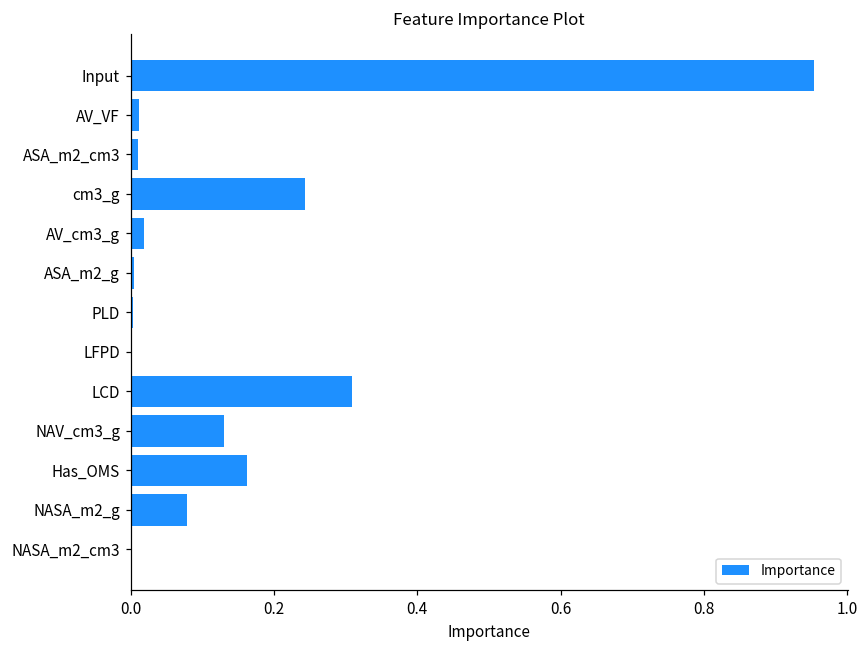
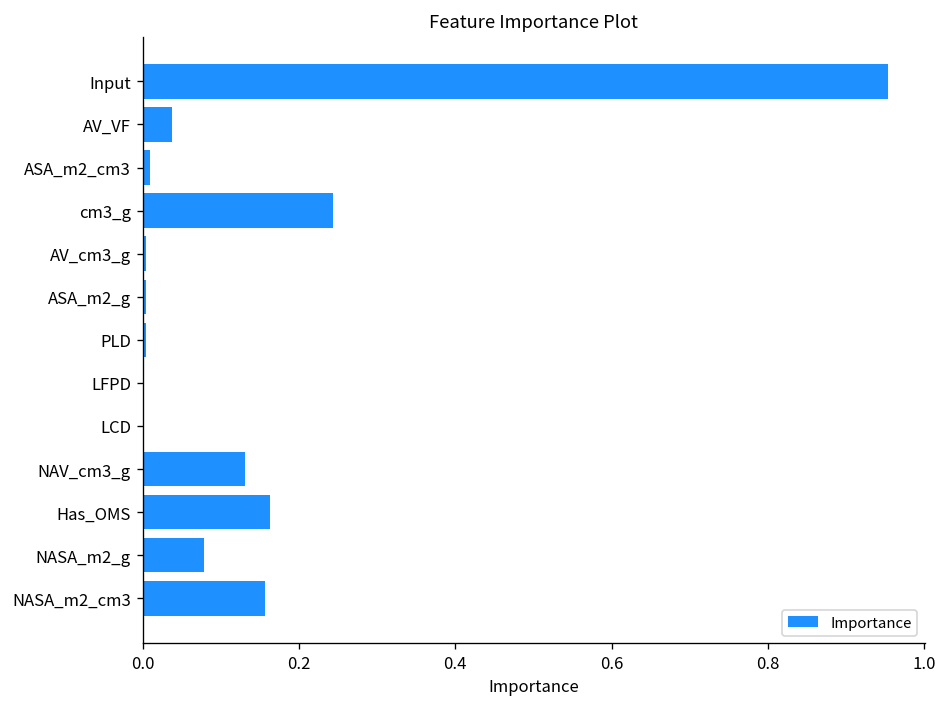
AV_VF: 0.01 -> 0.04
AV_cm3_g: 0.02 -> 0.00
LCD: 0.31 -> 0.00
NASA_m2_cm3: 0.00 -> 0.16
